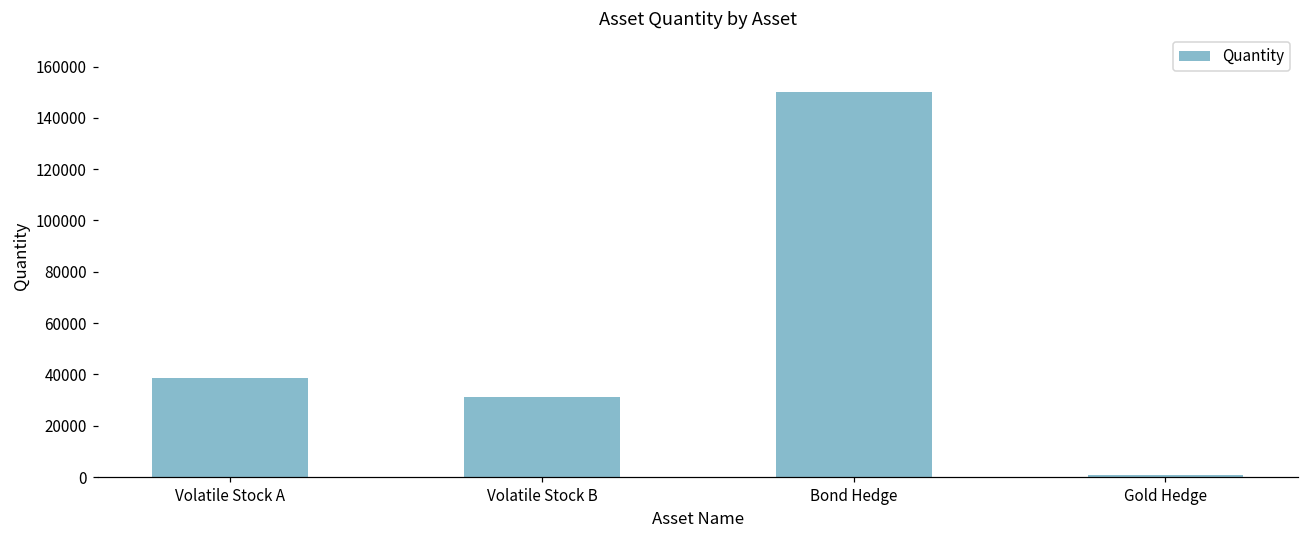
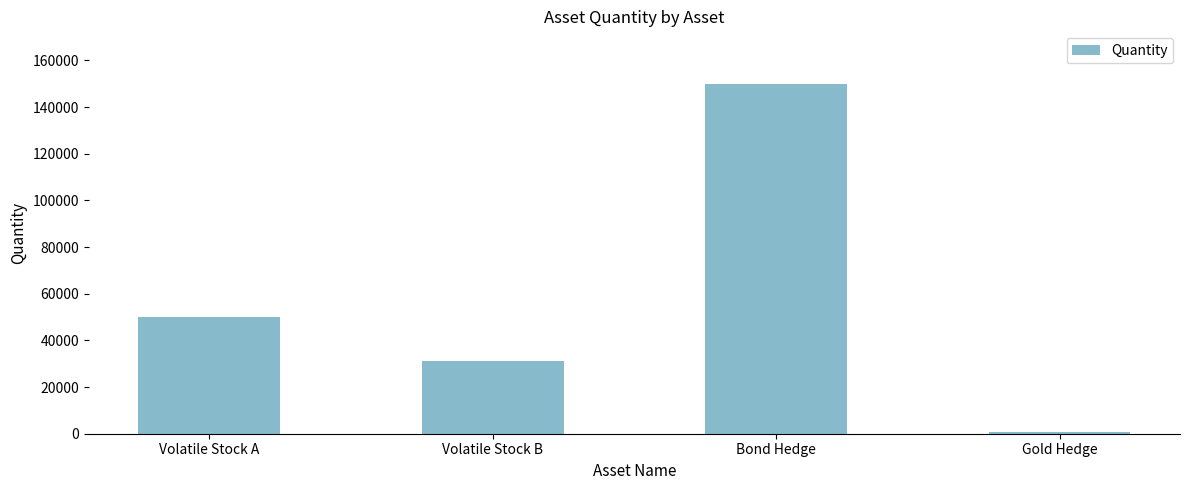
Volatile Stock A: 39000 -> 50000
